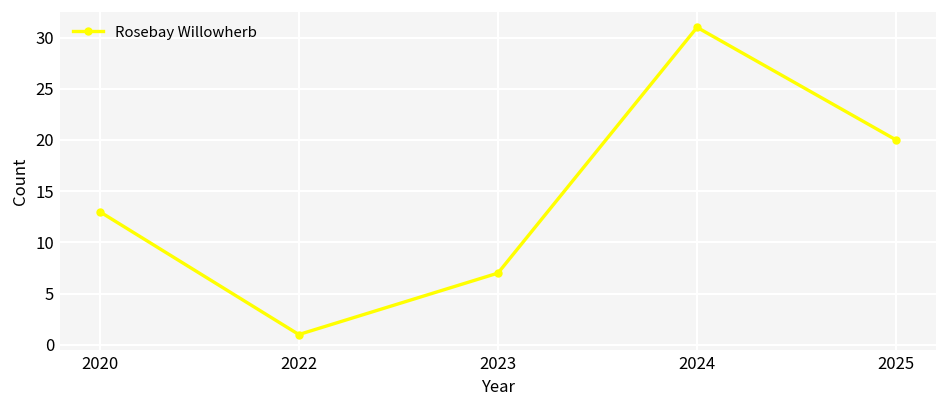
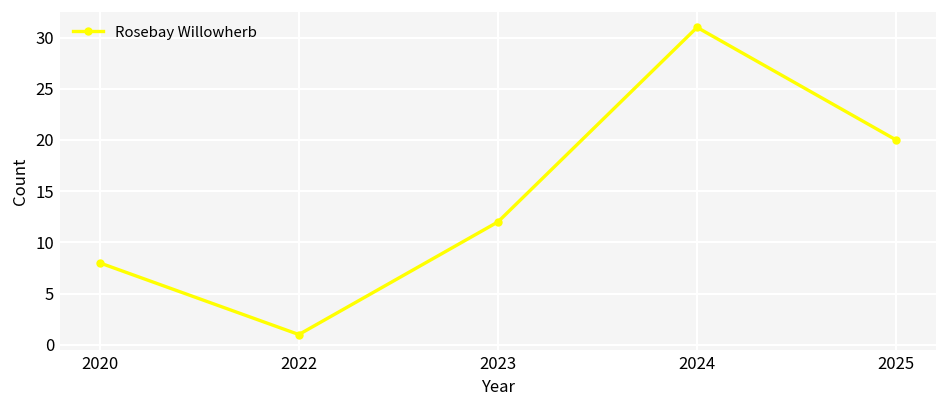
2020: 13 -> 8
2023: 7 -> 12
